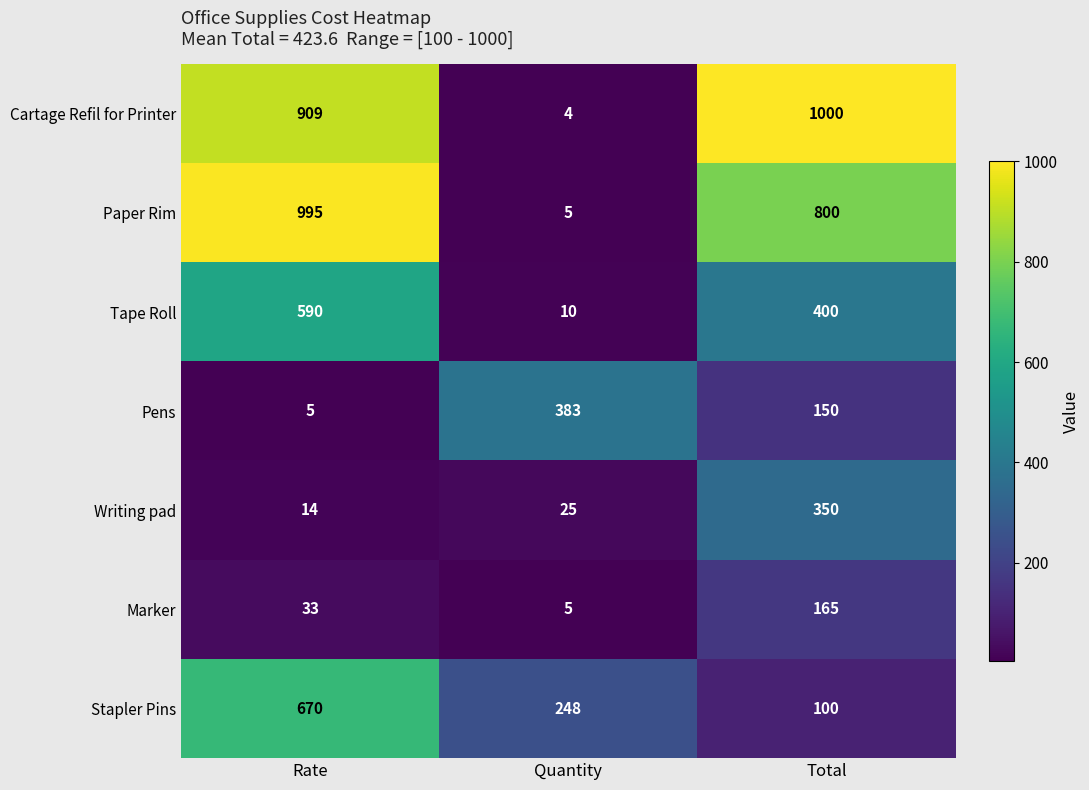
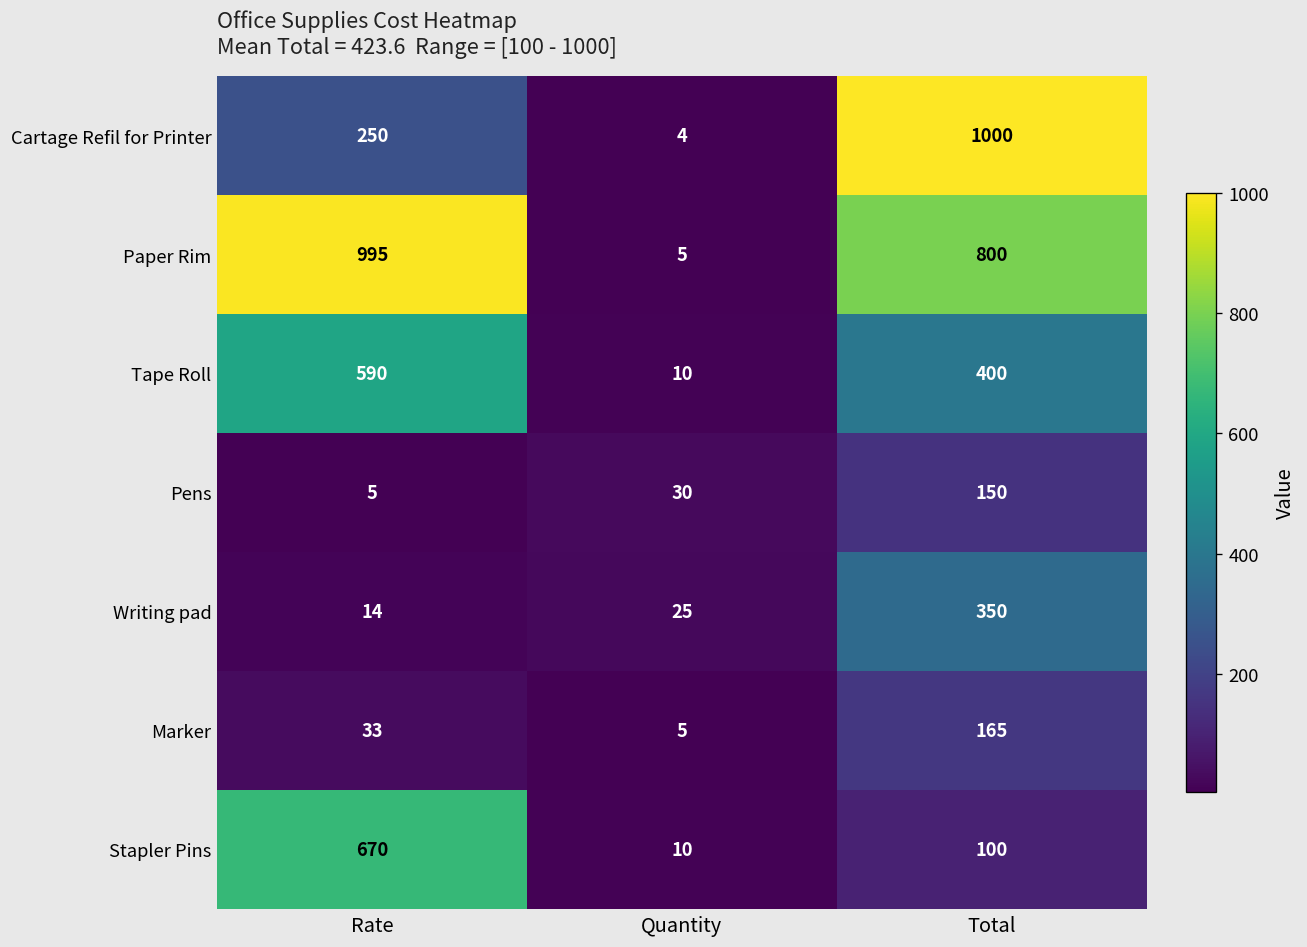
Cartage Refil for Printer, Rate: 909 -> 250
Pens, Quantity: 383 -> 30
Stapler Pins, Quantity: 248 -> 10
